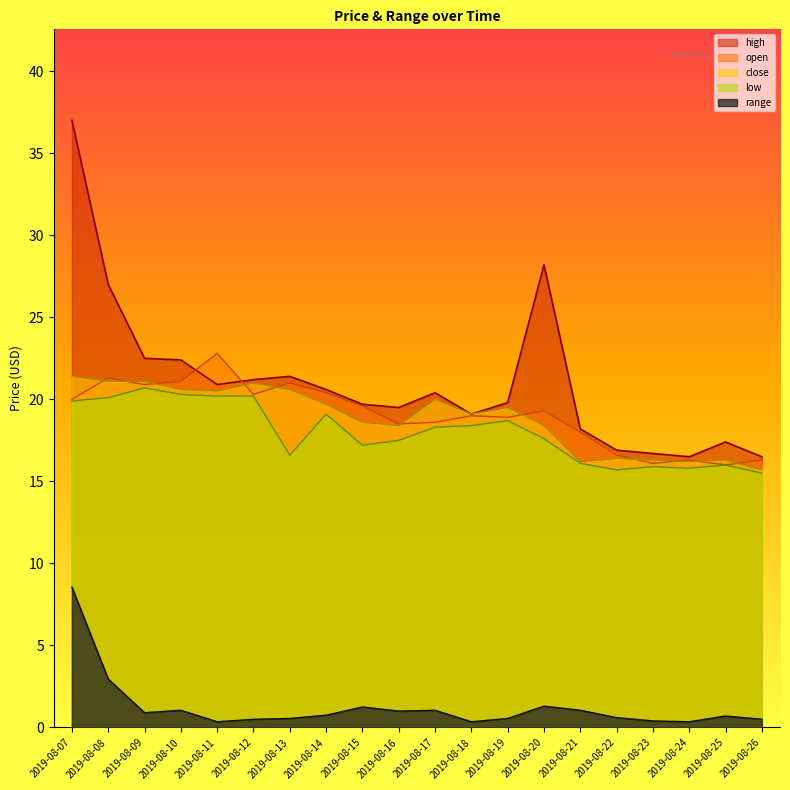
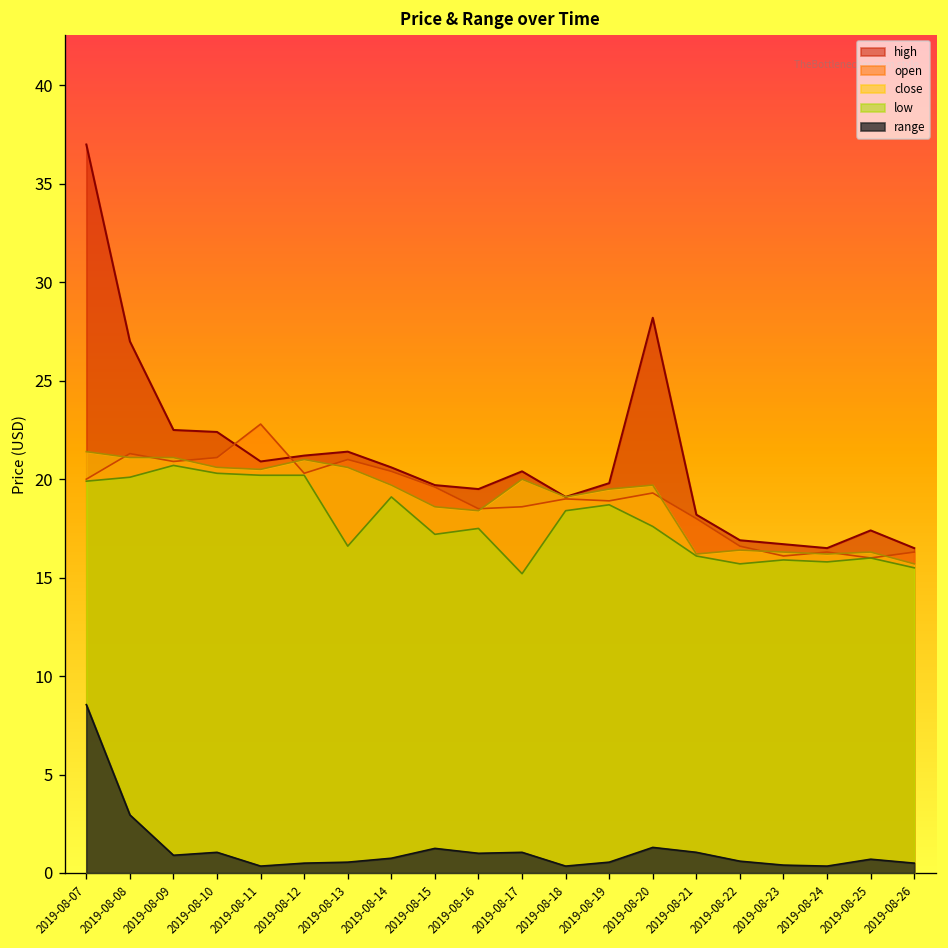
low, 2019-08-17: 18.3 -> 15.2
close, 2019-08-20: 18.4 -> 19.7
